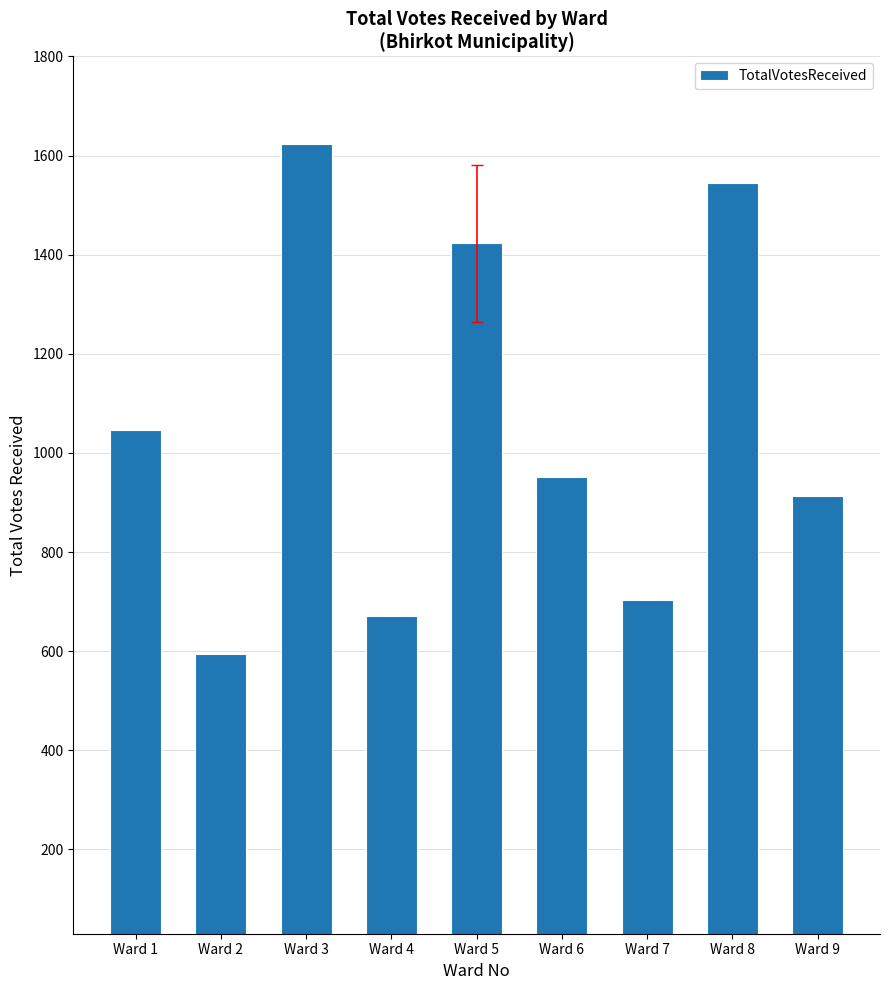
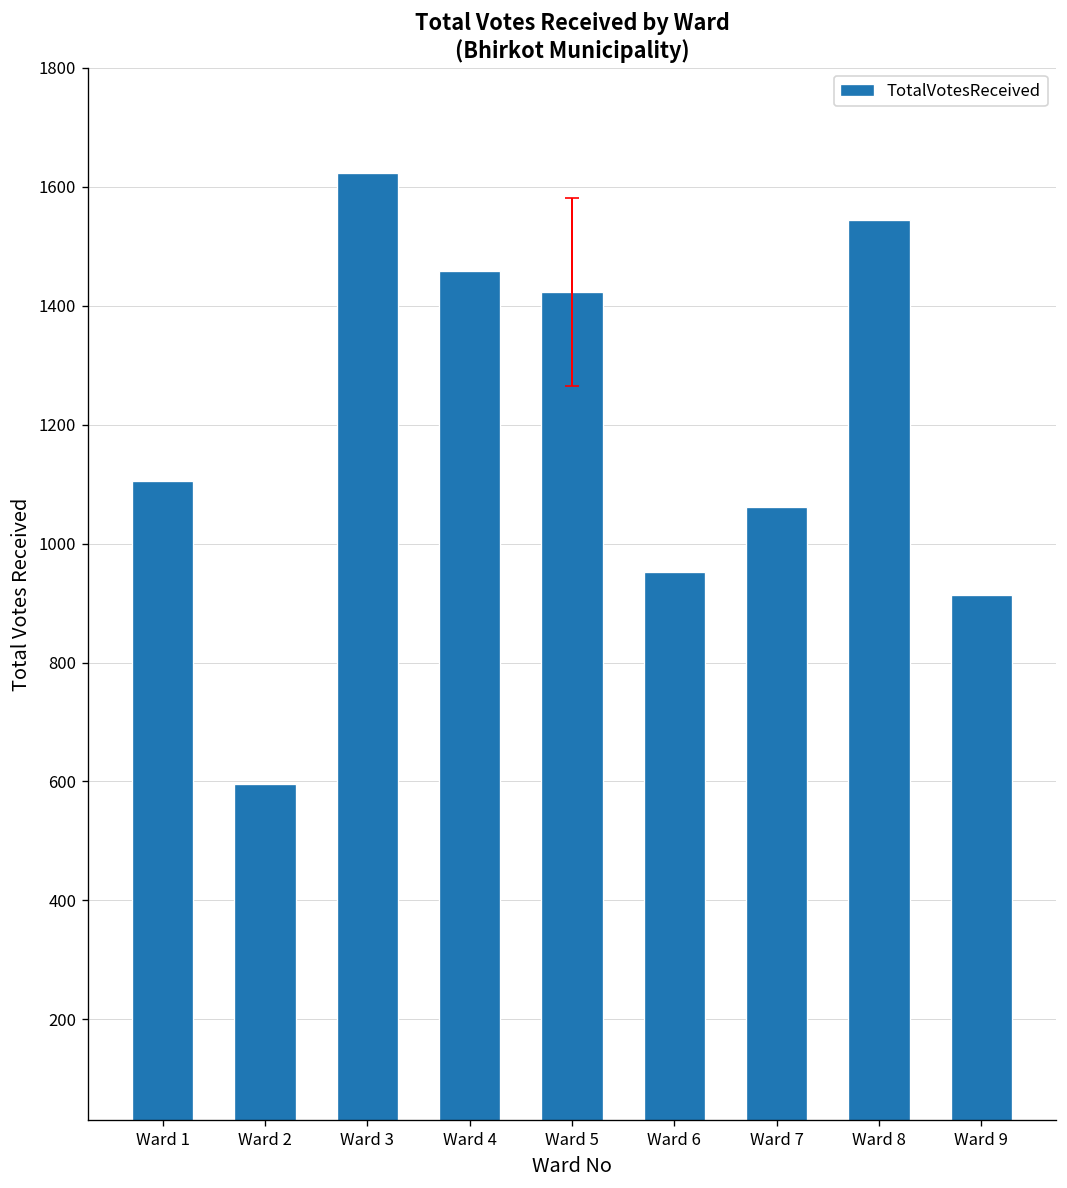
TotalVotesReceived, Ward 1: 1050 -> 1110
TotalVotesReceived, Ward 4: 670 -> 1460
TotalVotesReceived, Ward 7: 700 -> 1060
